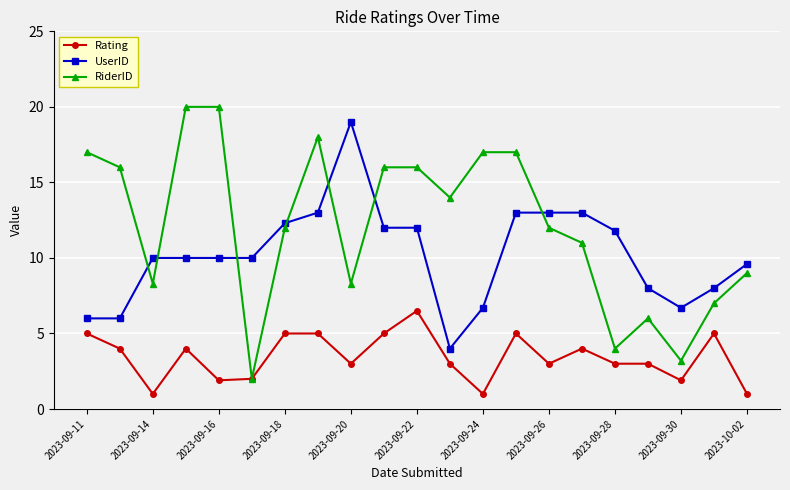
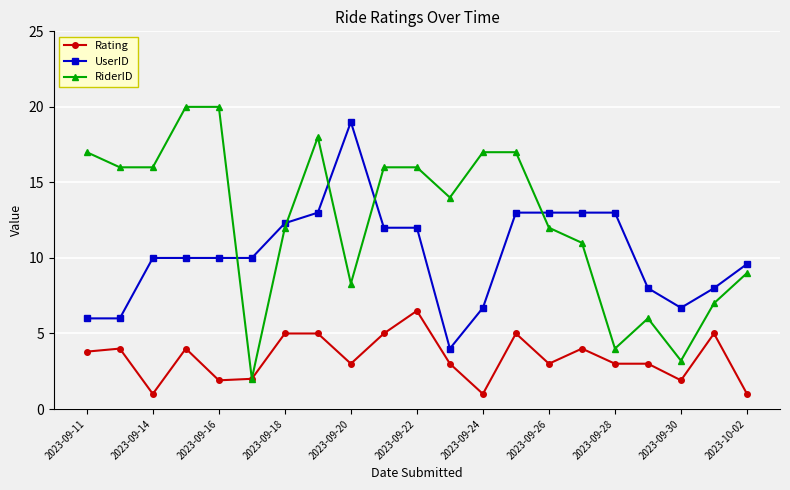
Rating, 2023-09-11: 5.0 -> 3.8
RiderID, 2023-09-14: 8.3 -> 16.0
UserID, 2023-09-28: 11.8 -> 13.0
